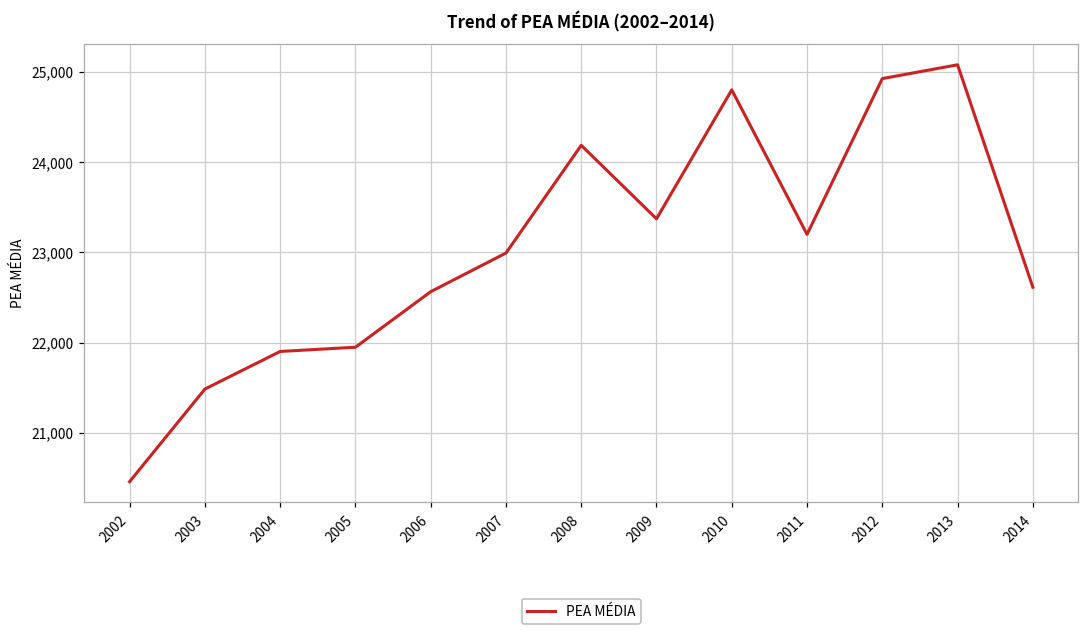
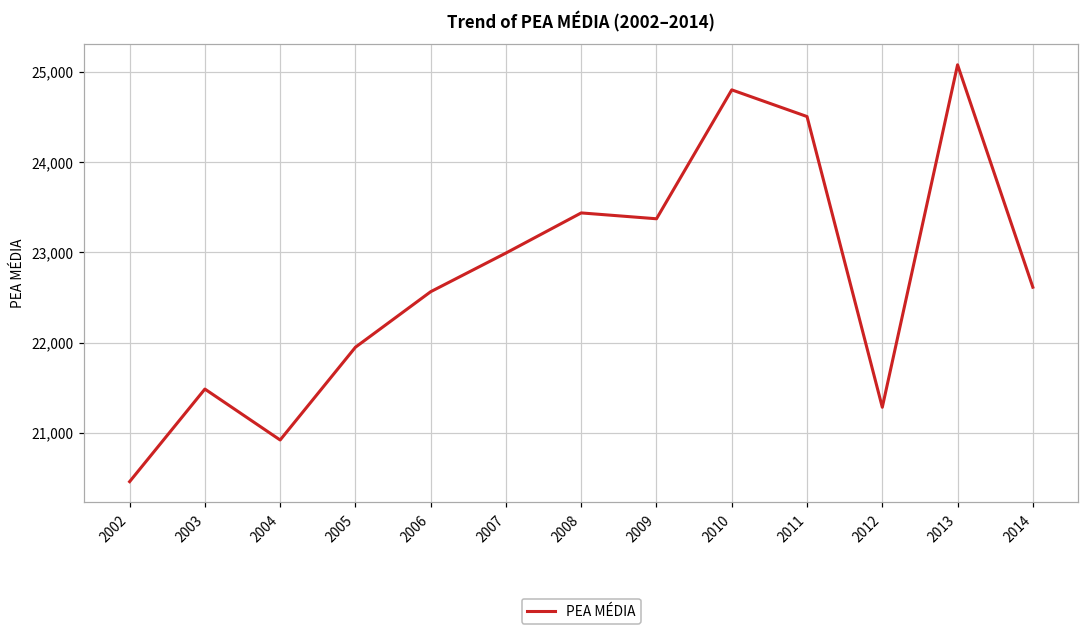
2004: 21,900 -> 20,900
2008: 24,200 -> 23,400
2011: 23,200 -> 24,500
2012: 24,900 -> 21,300
